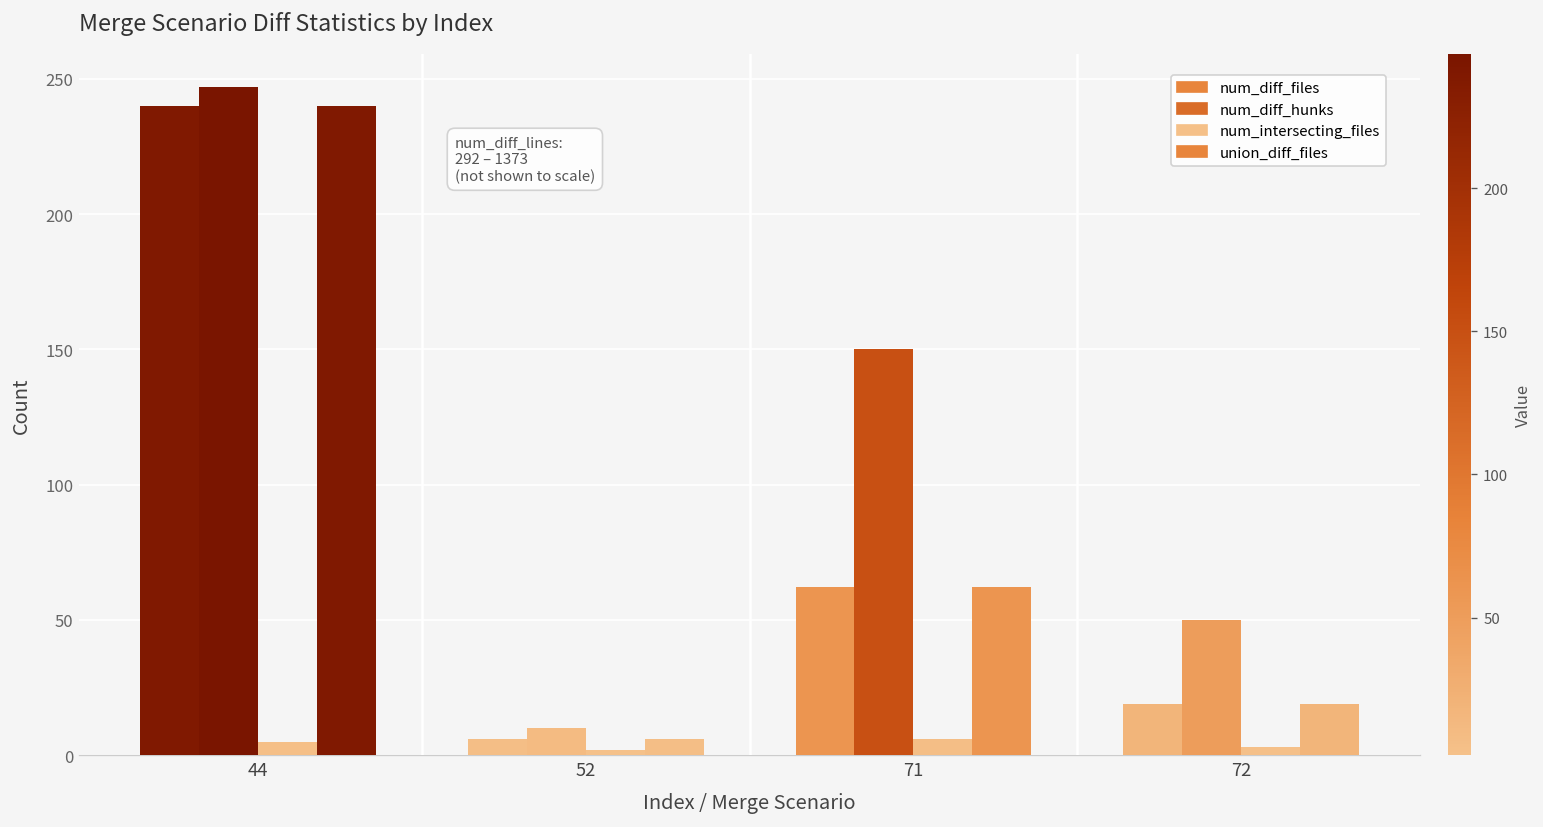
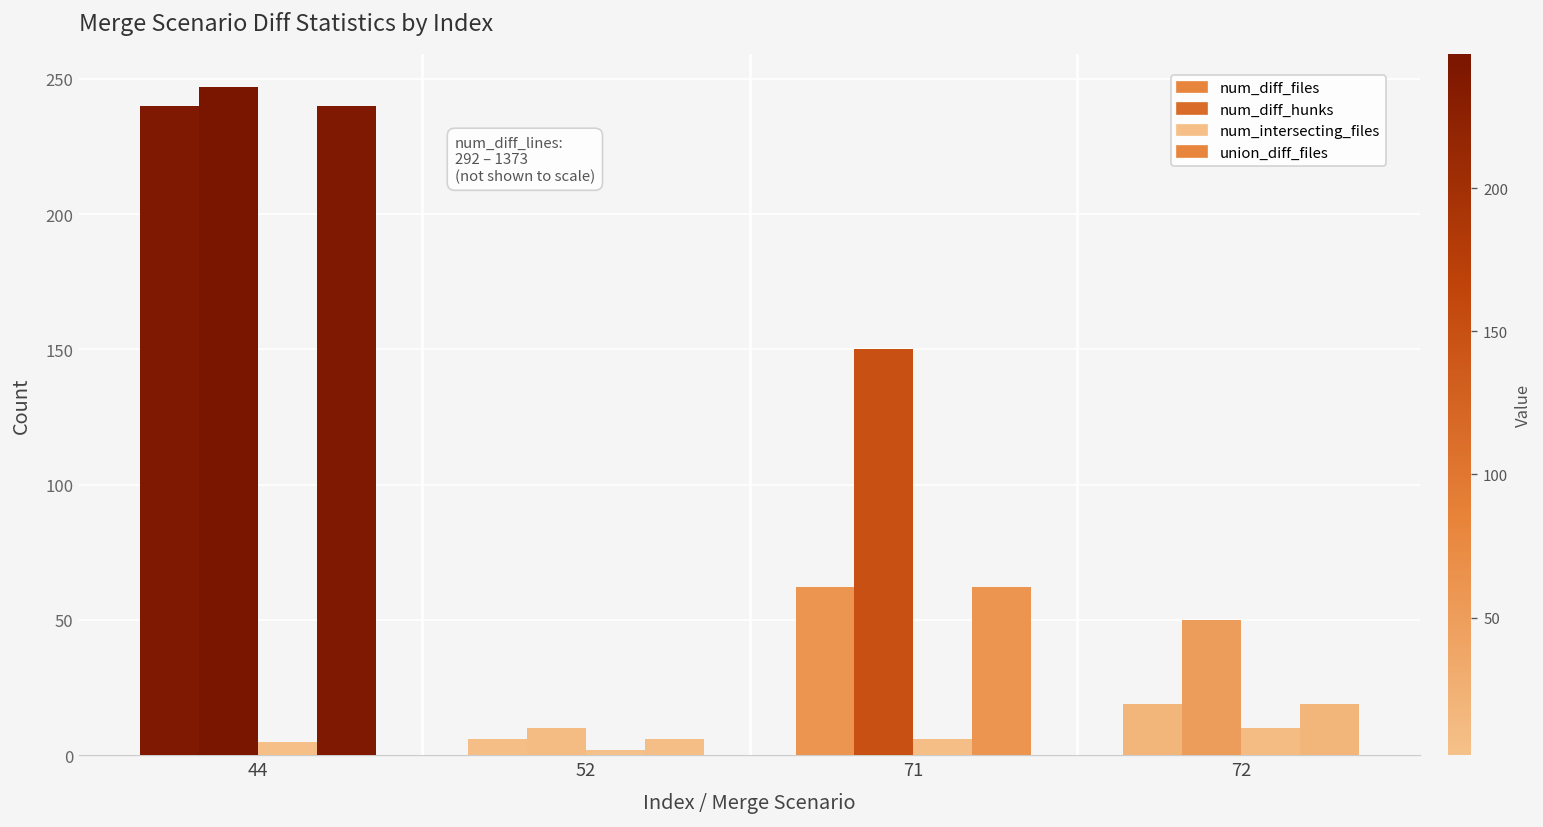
num_intersecting_files, 72: 3 -> 10
